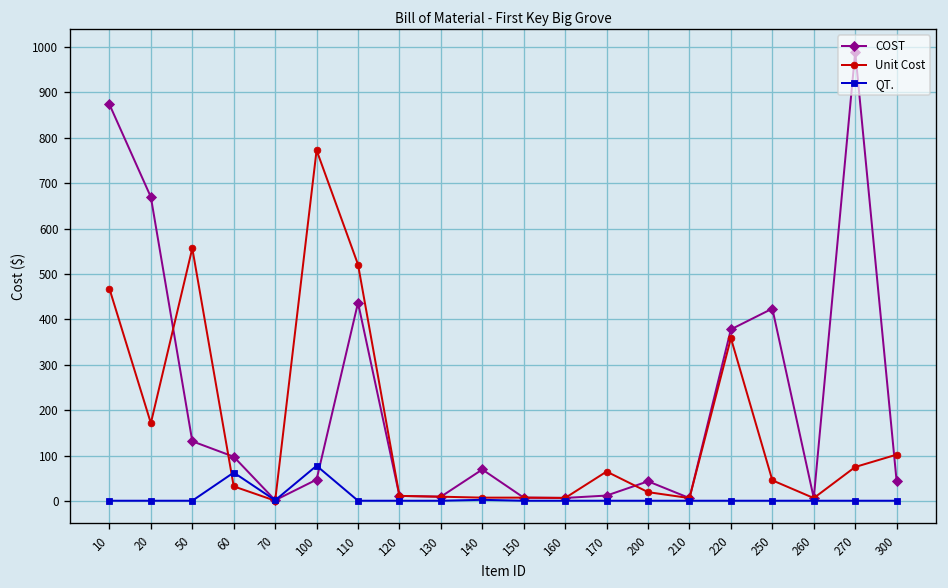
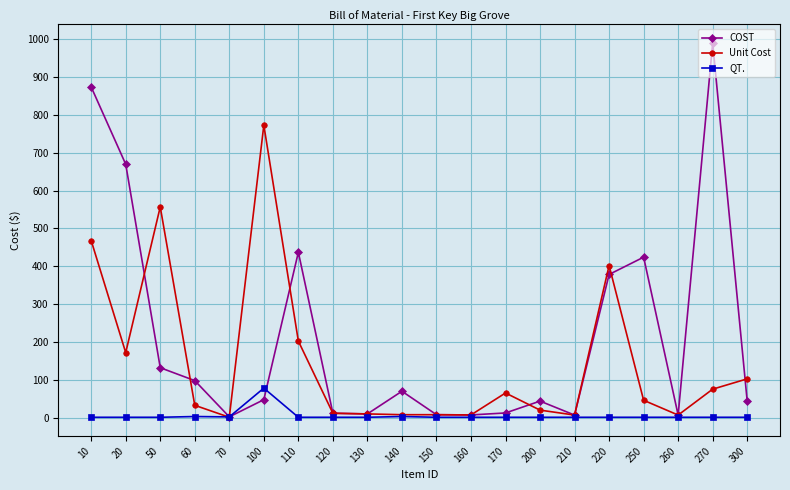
QT., 60: 60 -> 0
Unit Cost, 110: 520 -> 200
Unit Cost, 220: 360 -> 400
